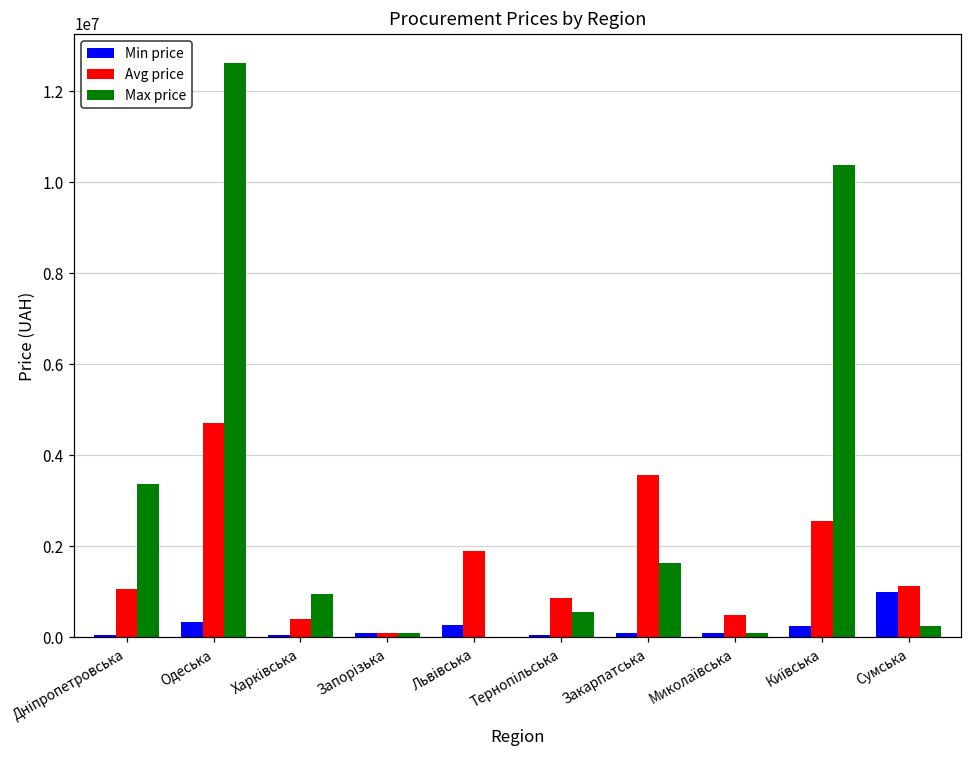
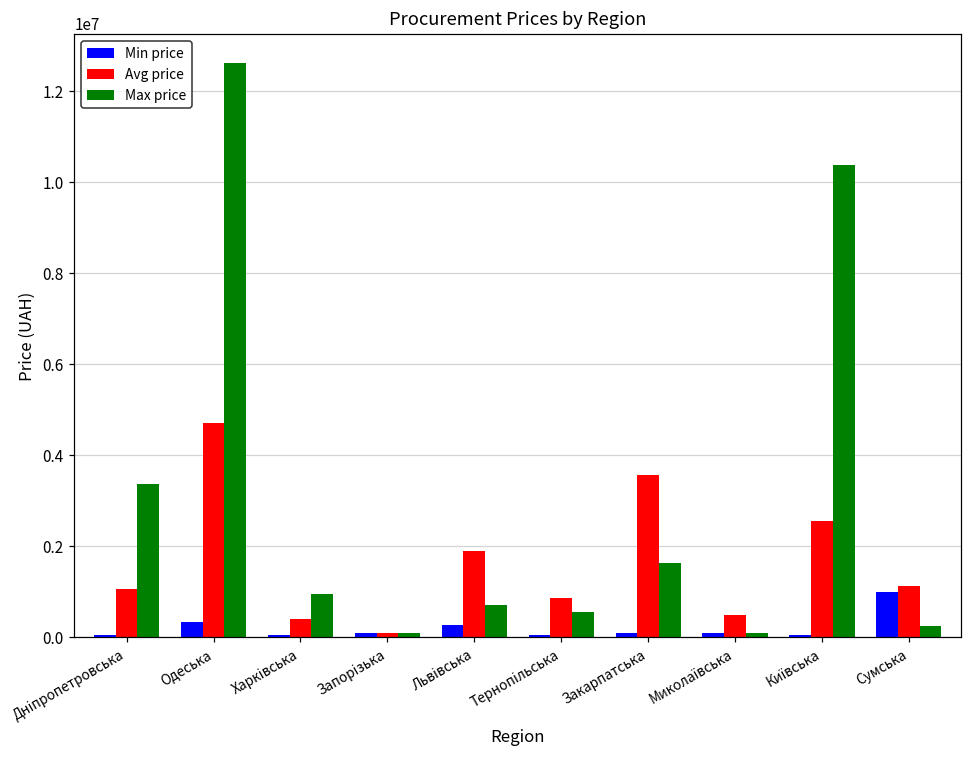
Max price, Львівська: 0 -> 700000
Min price, Київська: 300000 -> 100000
